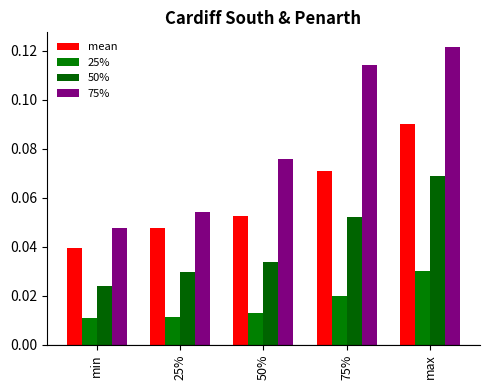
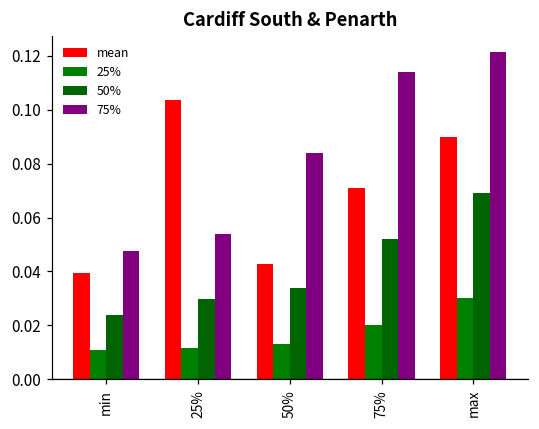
mean, 25%: 0.048 -> 0.104
mean, 50%: 0.053 -> 0.043
75%, 50%: 0.076 -> 0.084
